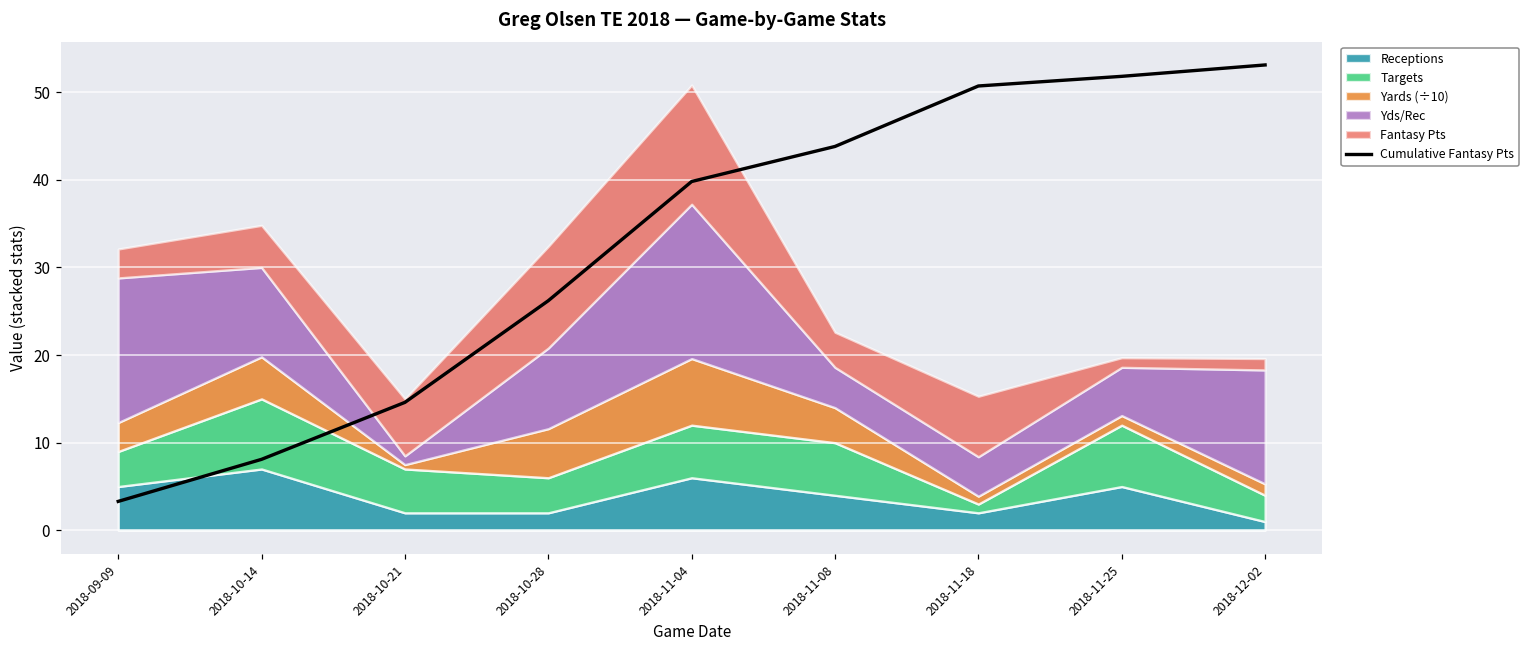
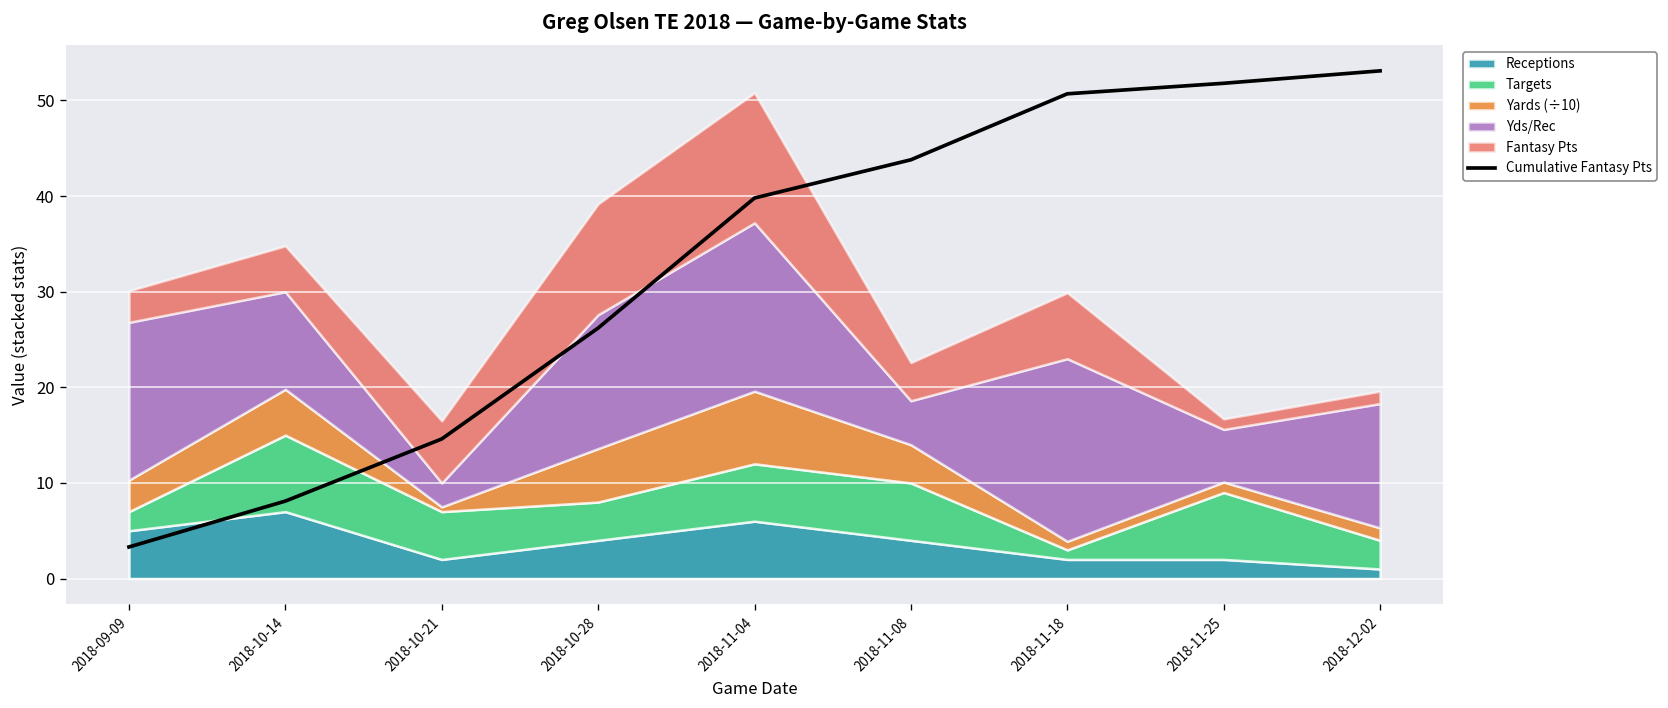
Targets, 2018-09-09: 4 -> 2
Yds/Rec, 2018-10-21: 1 -> 3
Receptions, 2018-10-28: 2 -> 4
Yds/Rec, 2018-10-28: 9 -> 14
Yds/Rec, 2018-11-18: 5 -> 19
Receptions, 2018-11-25: 5 -> 2
